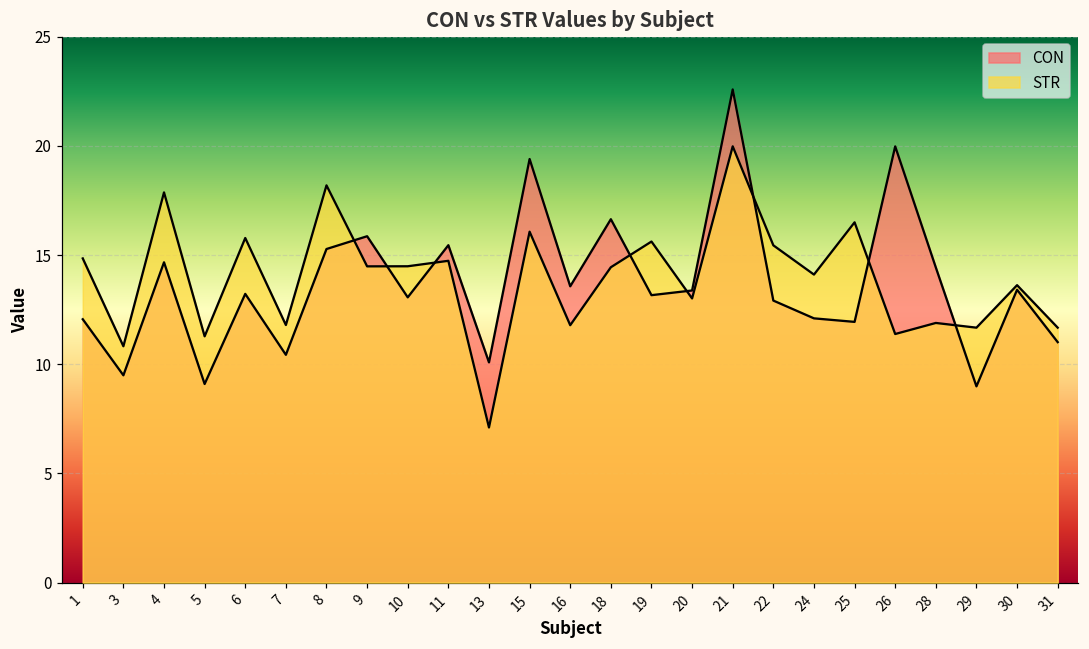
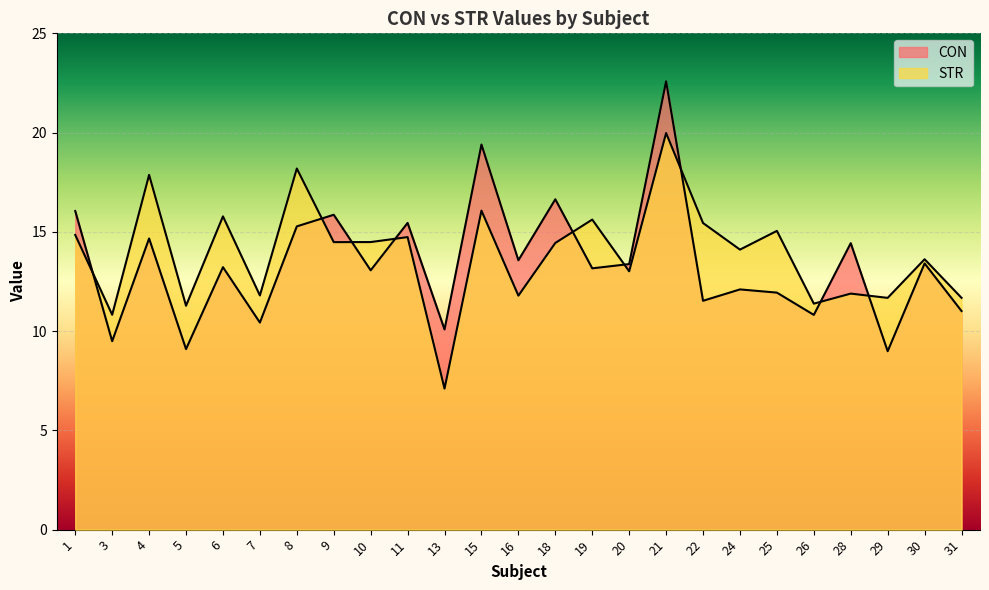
CON, 1: 12.1 -> 16.1
CON, 22: 12.9 -> 11.5
STR, 25: 16.5 -> 15.0
CON, 26: 20.0 -> 10.8
